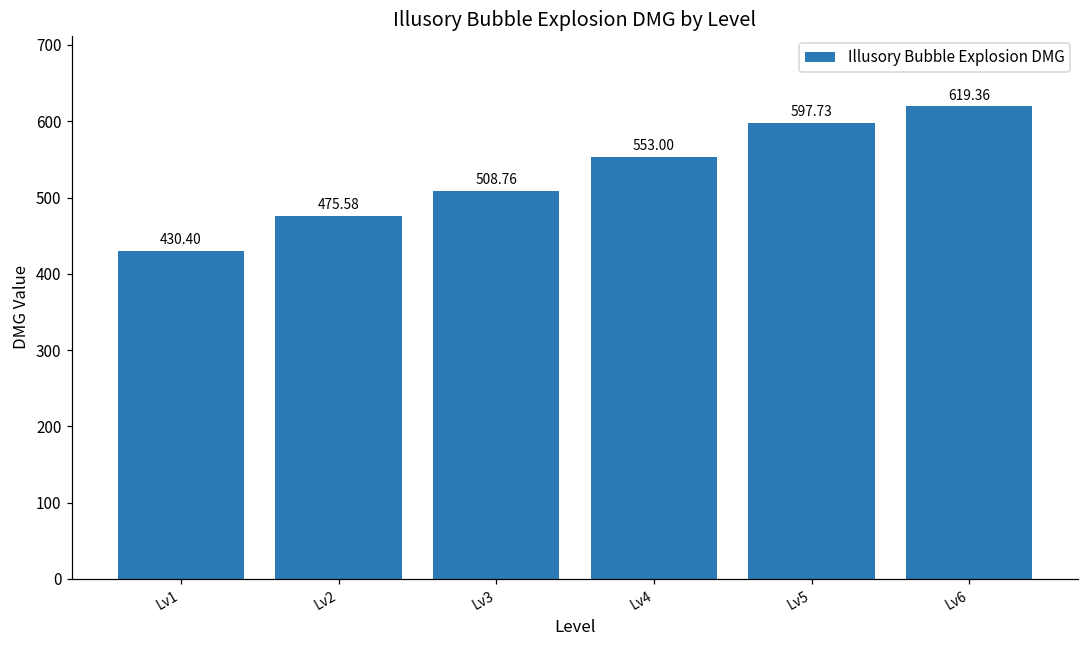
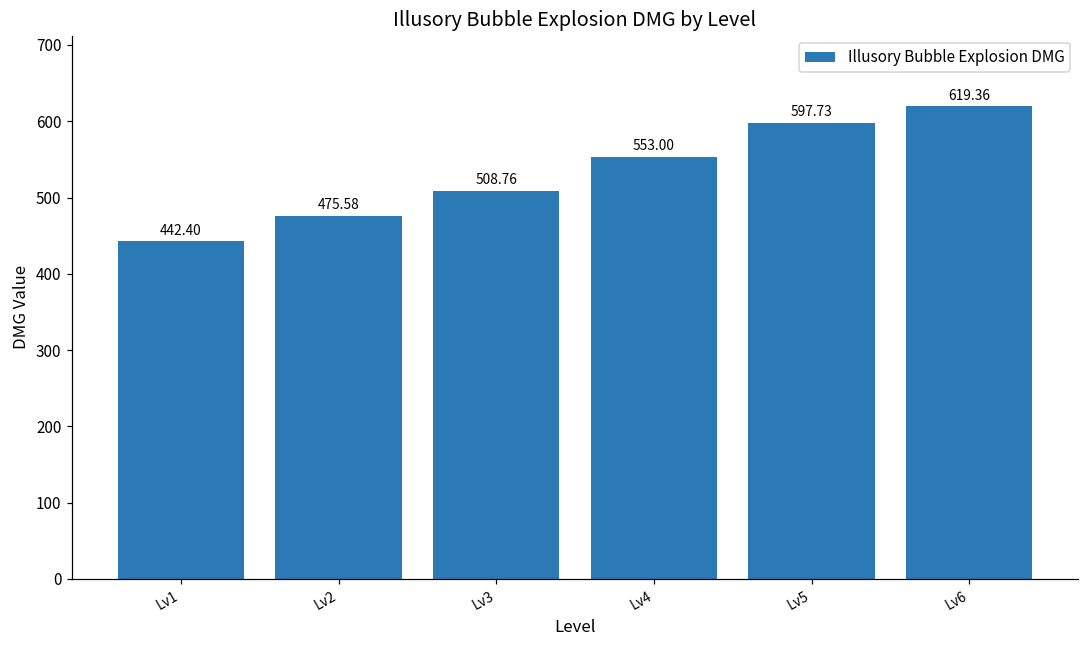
Lv1: 430.40 -> 442.40
